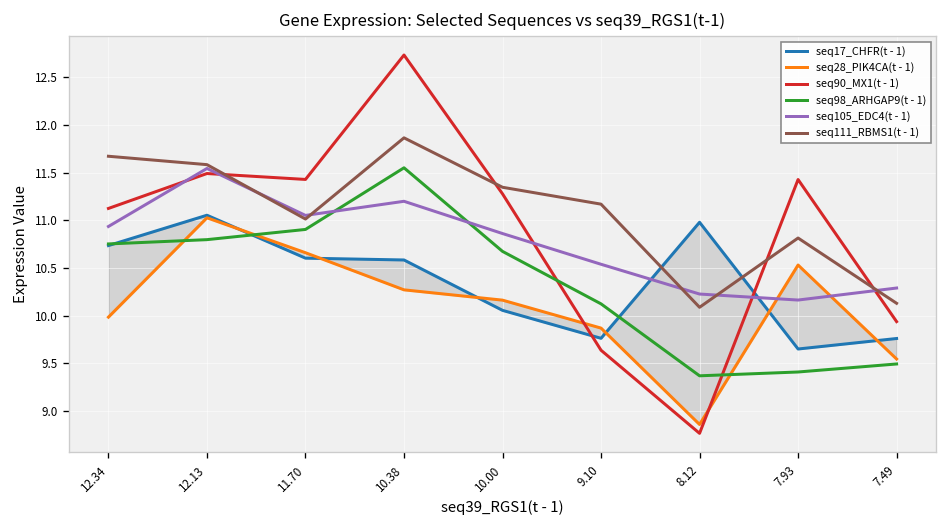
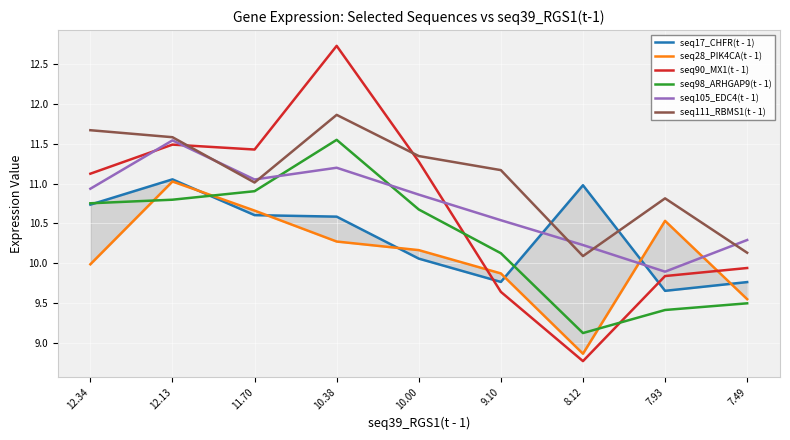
seq98_ARHGAP9(t - 1), 8.12: 9.4 -> 9.1
seq90_MX1(t - 1), 7.93: 11.4 -> 9.8
seq105_EDC4(t - 1), 7.93: 10.2 -> 9.9
